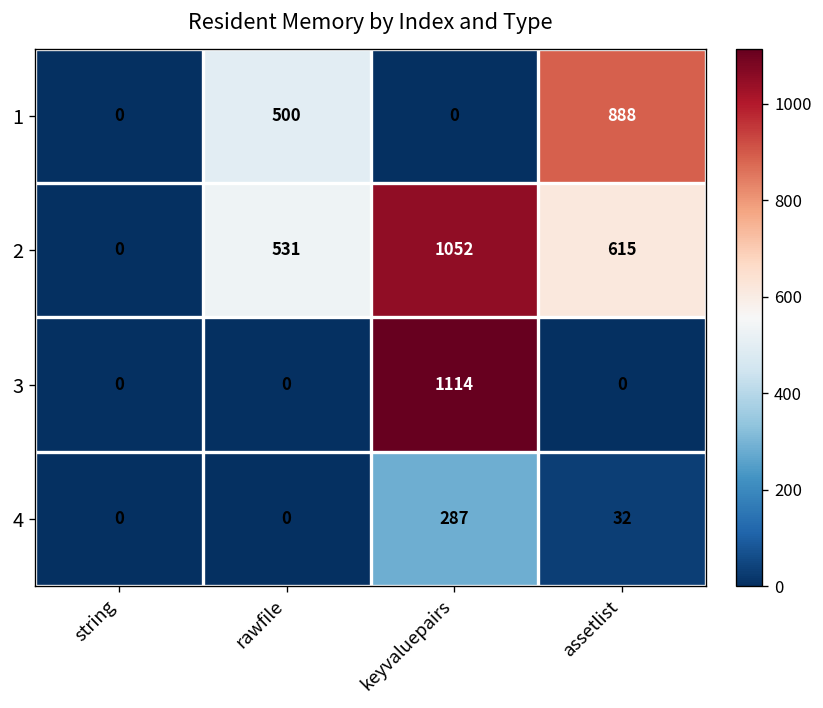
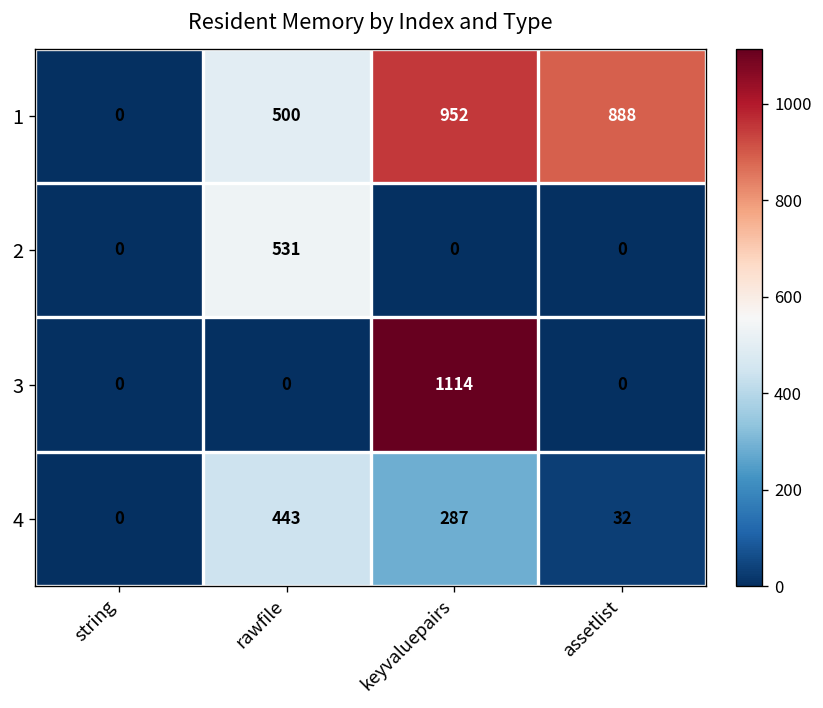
1, keyvaluepairs: 0 -> 952
2, keyvaluepairs: 1052 -> 0
2, assetlist: 615 -> 0
4, rawfile: 0 -> 443
